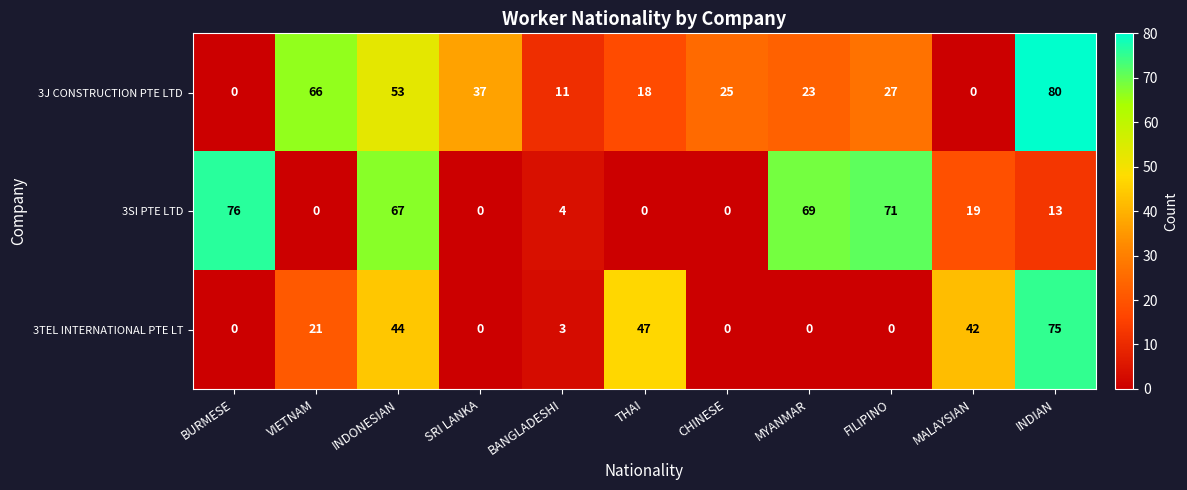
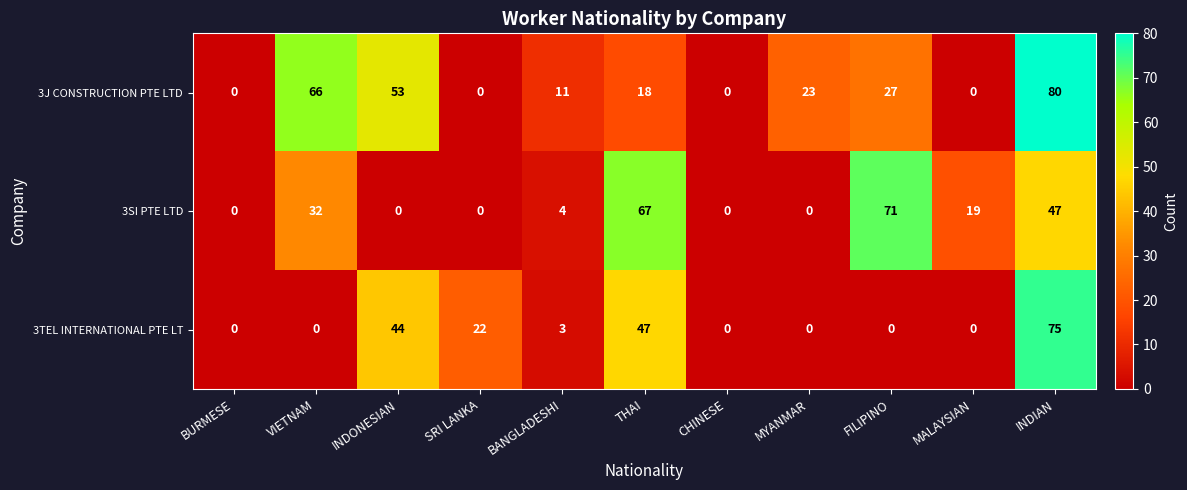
3J CONSTRUCTION PTE LTD, SRI LANKA: 37 -> 0
3J CONSTRUCTION PTE LTD, CHINESE: 25 -> 0
3SI PTE LTD, BURMESE: 76 -> 0
3SI PTE LTD, VIETNAM: 0 -> 32
3SI PTE LTD, INDONESIAN: 67 -> 0
3SI PTE LTD, THAI: 0 -> 67
3SI PTE LTD, MYANMAR: 69 -> 0
3SI PTE LTD, INDIAN: 13 -> 47
3TEL INTERNATIONAL PTE LT, VIETNAM: 21 -> 0
3TEL INTERNATIONAL PTE LT, SRI LANKA: 0 -> 22
3TEL INTERNATIONAL PTE LT, MALAYSIAN: 42 -> 0
